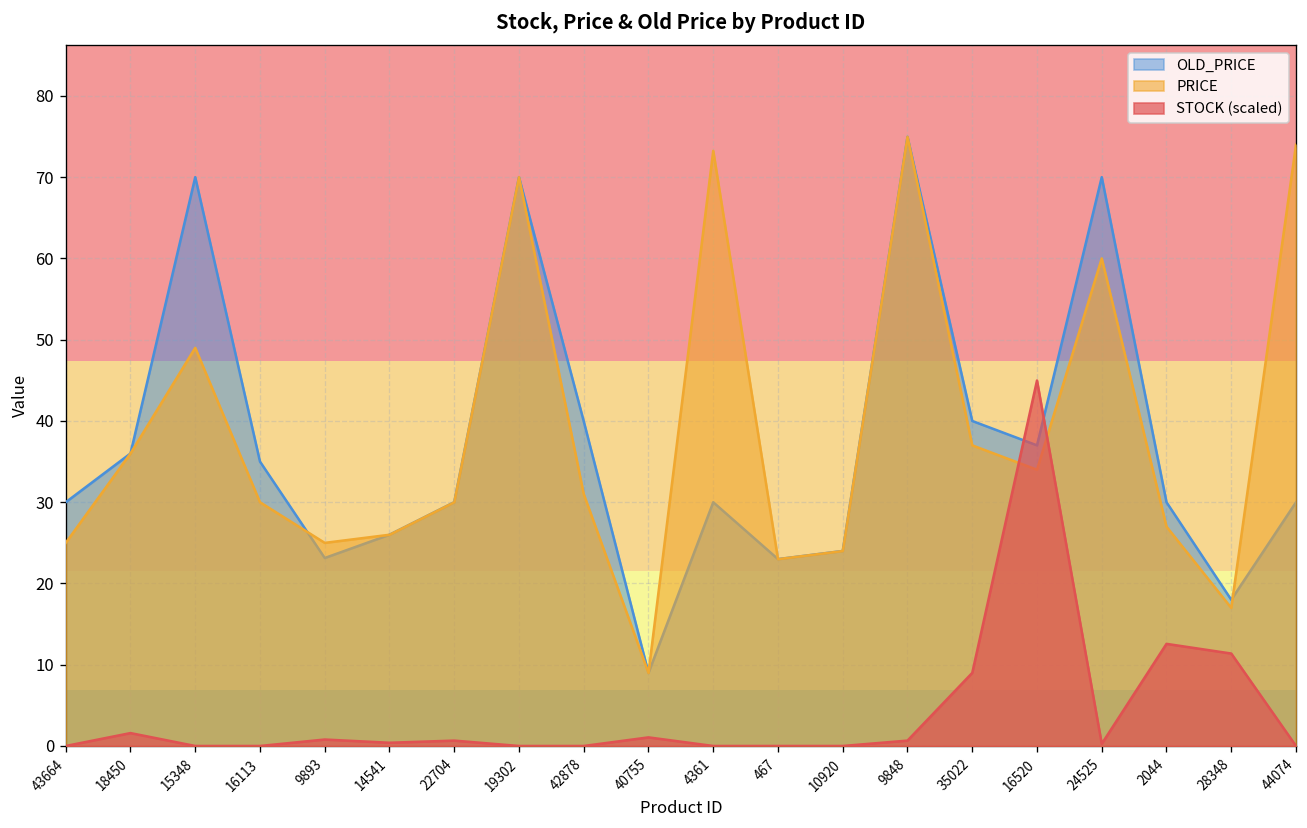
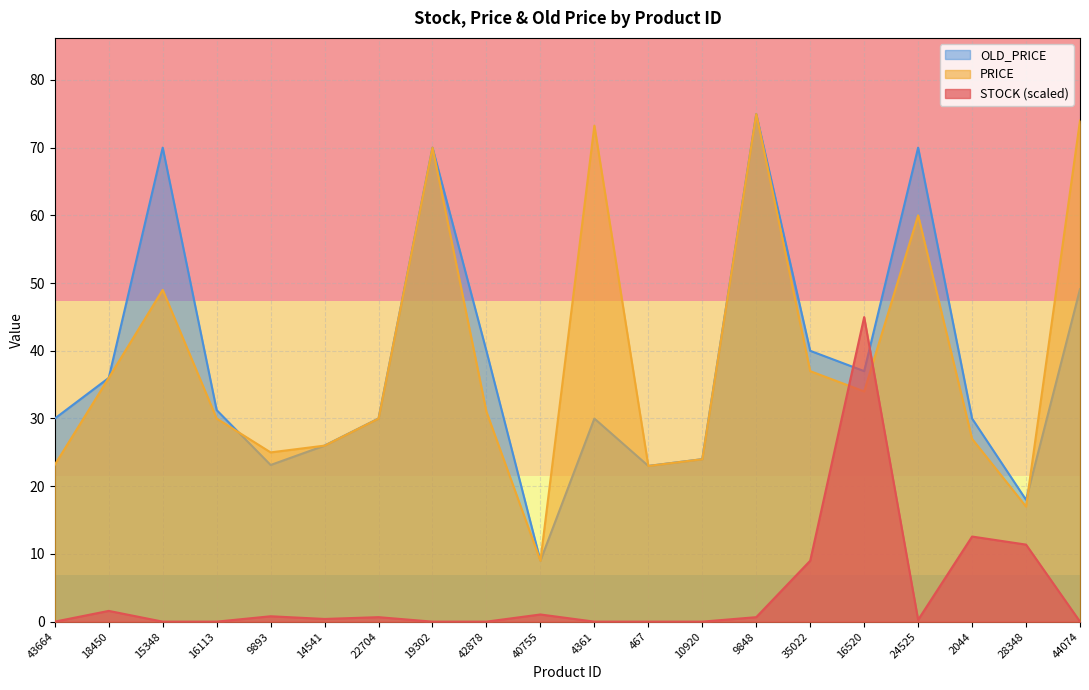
PRICE, 43664: 25 -> 23
OLD_PRICE, 16113: 35 -> 31
OLD_PRICE, 44074: 30 -> 49
